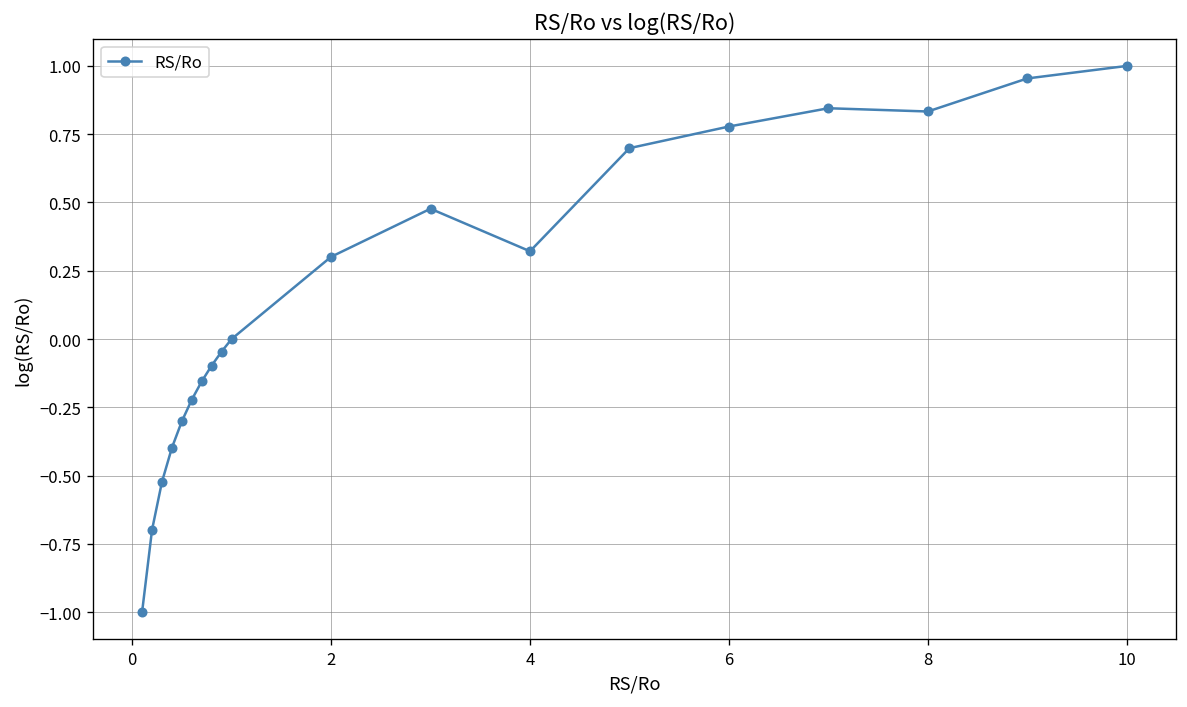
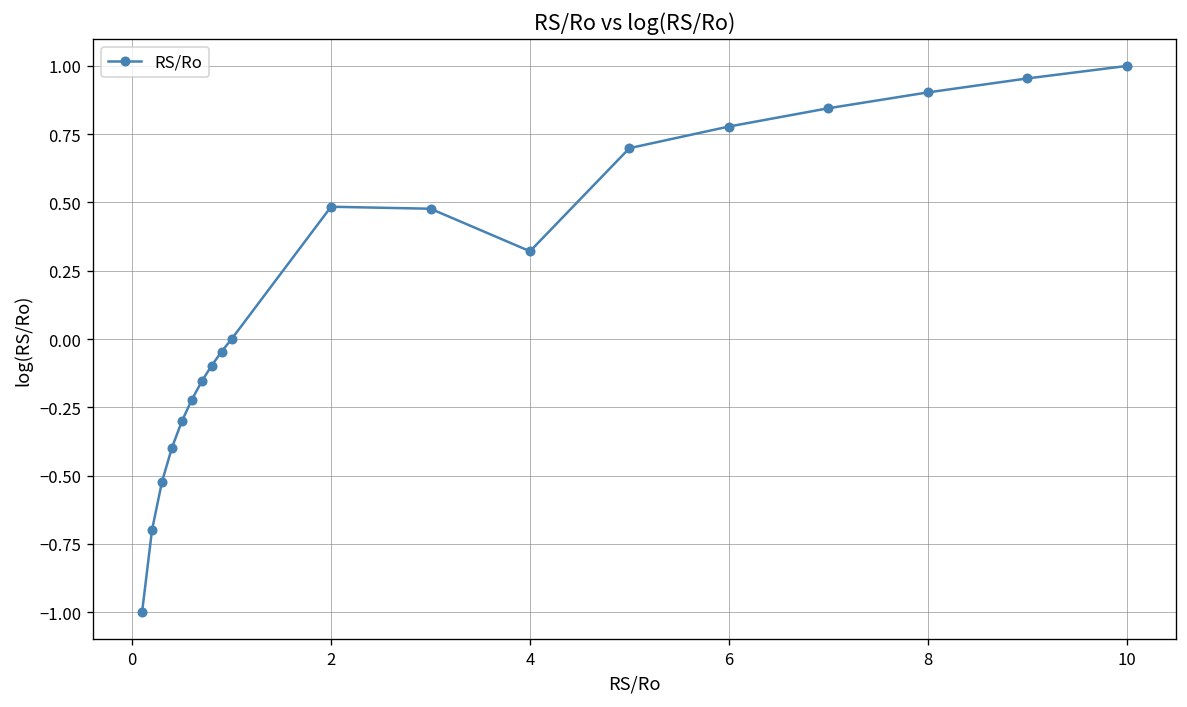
2: 0.30 -> 0.48
8: 0.83 -> 0.90
